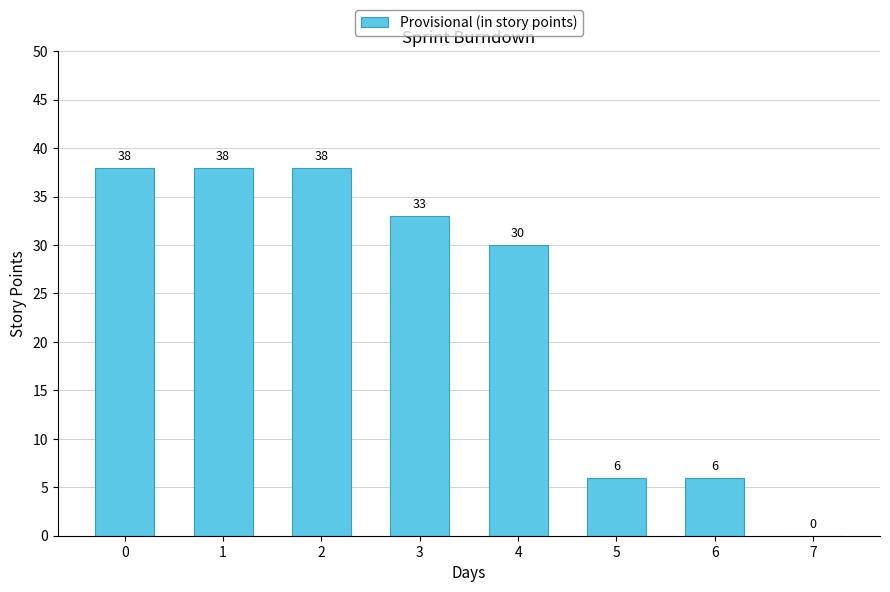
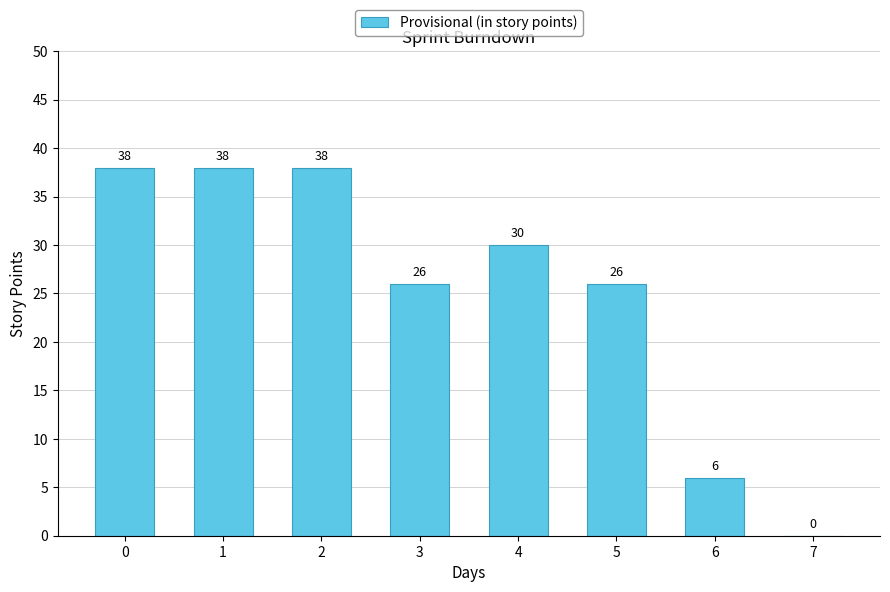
3: 33 -> 26
5: 6 -> 26
